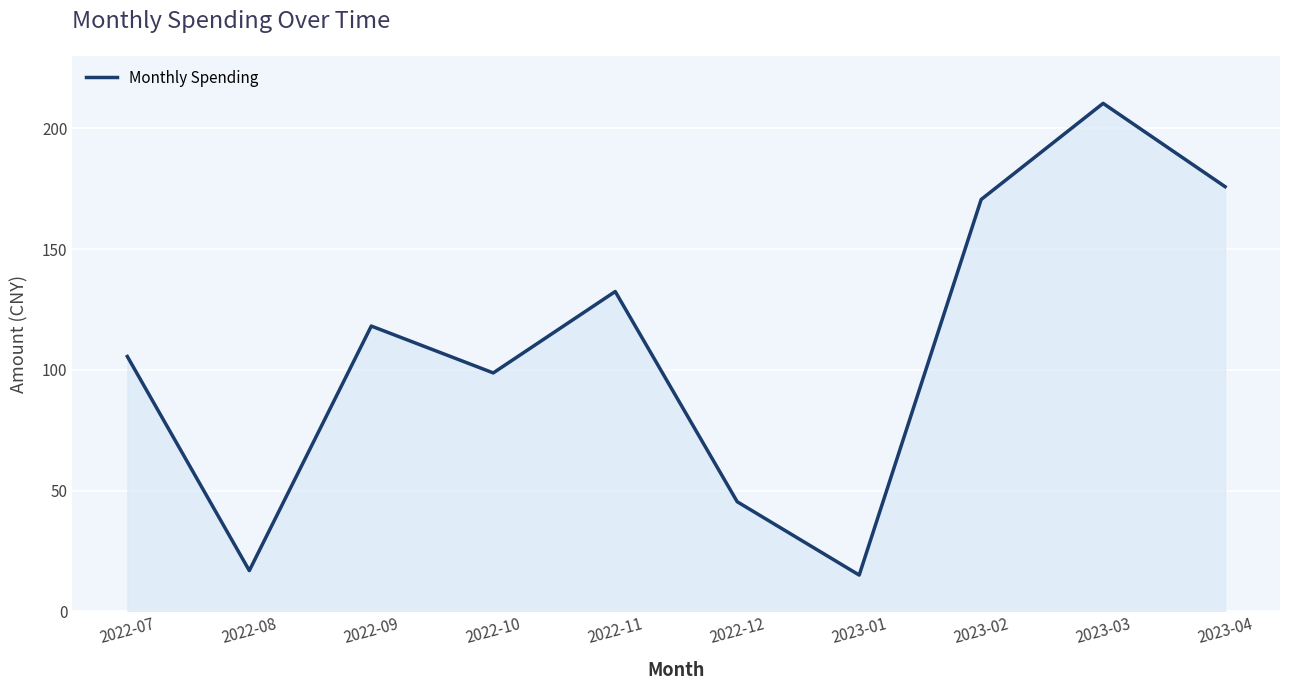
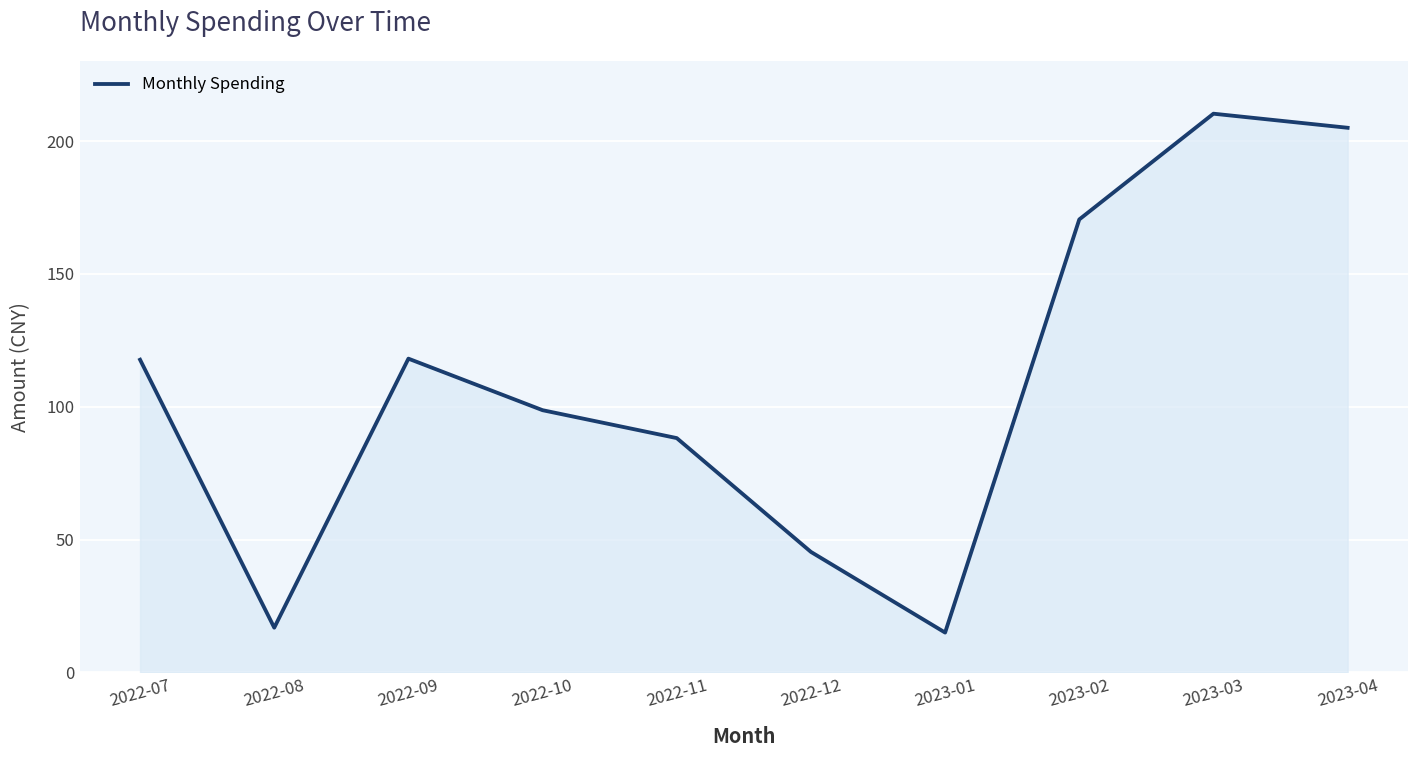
2022-07: 106 -> 118
2022-11: 132 -> 88
2023-04: 176 -> 205
